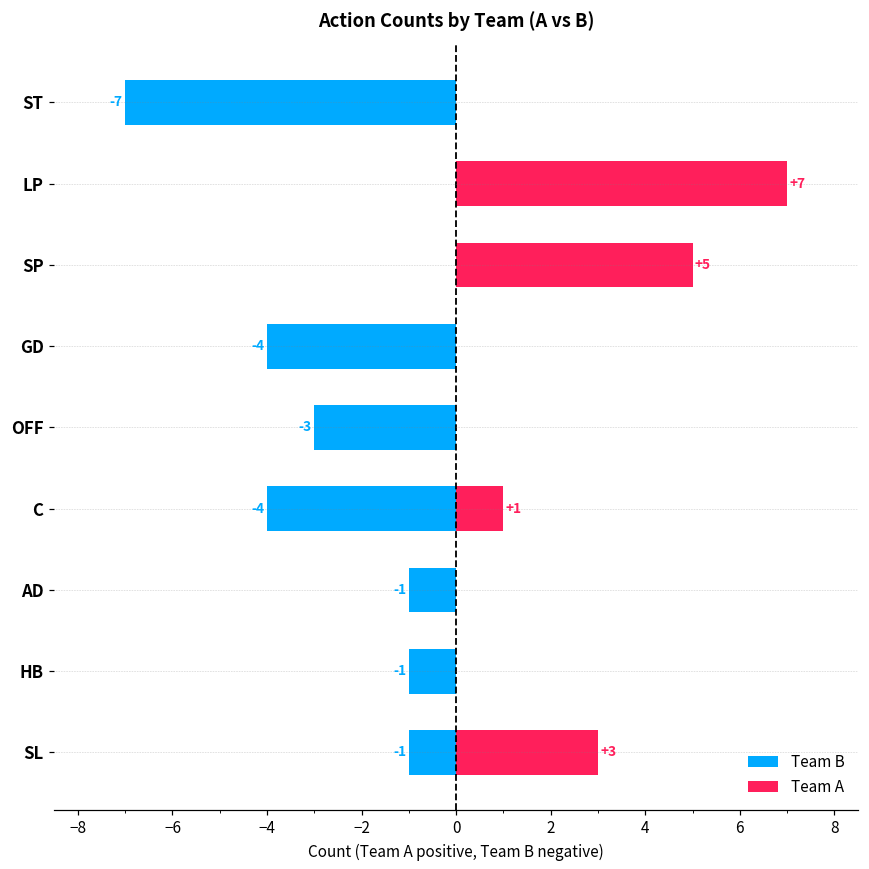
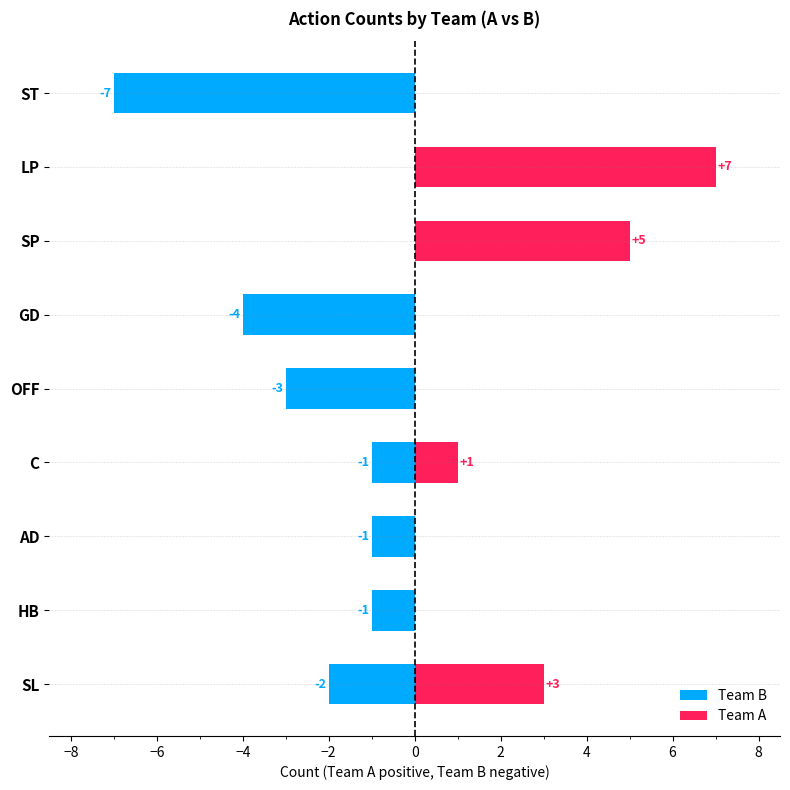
Team B, C: -4 -> -1
Team B, SL: -1 -> -2
